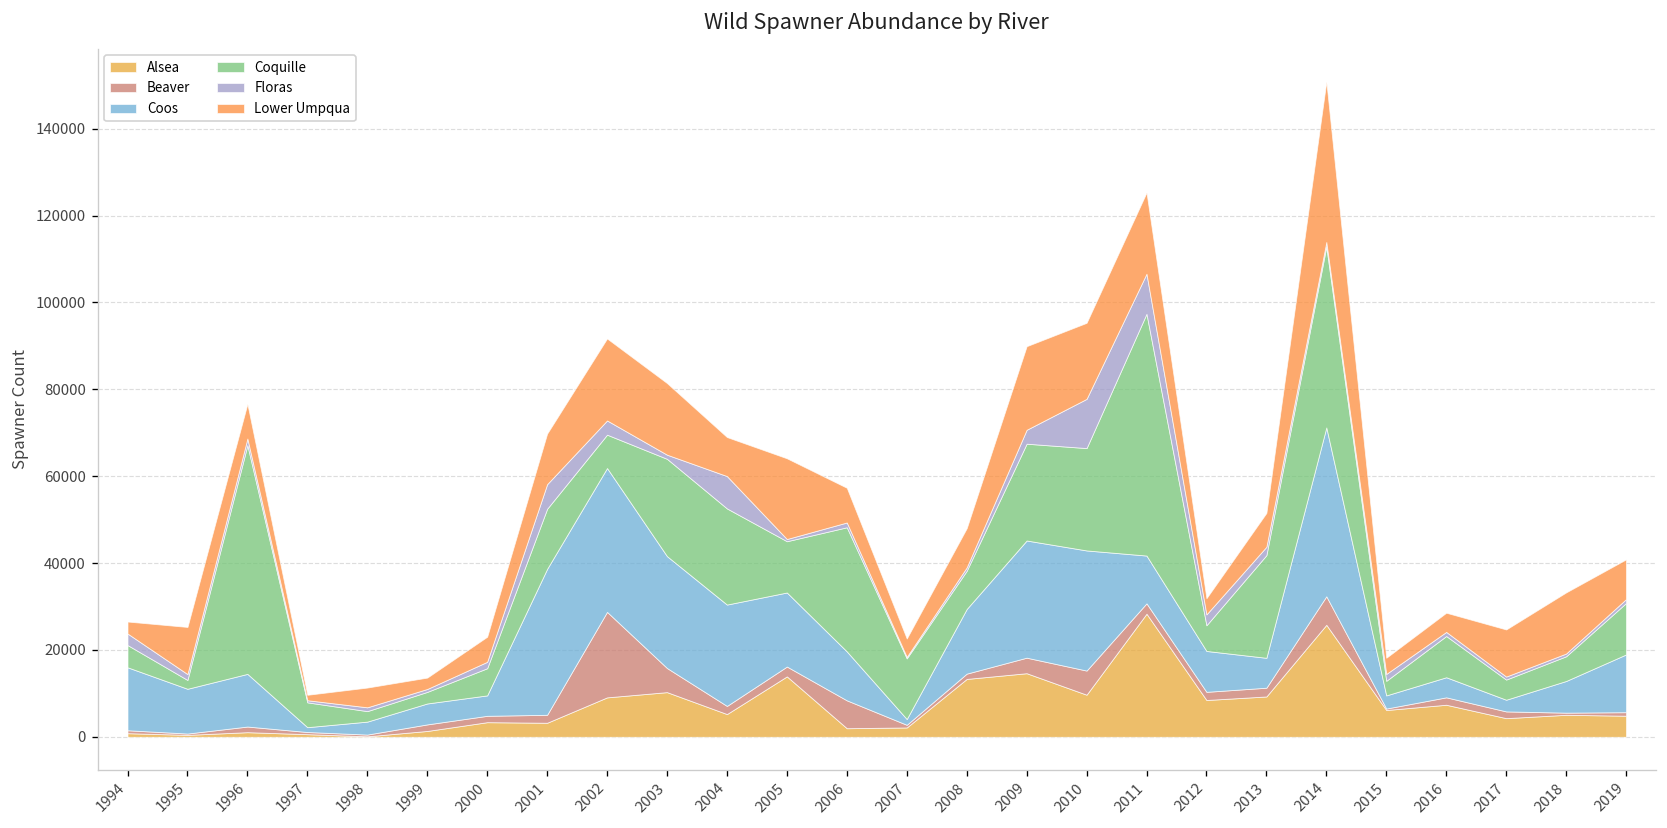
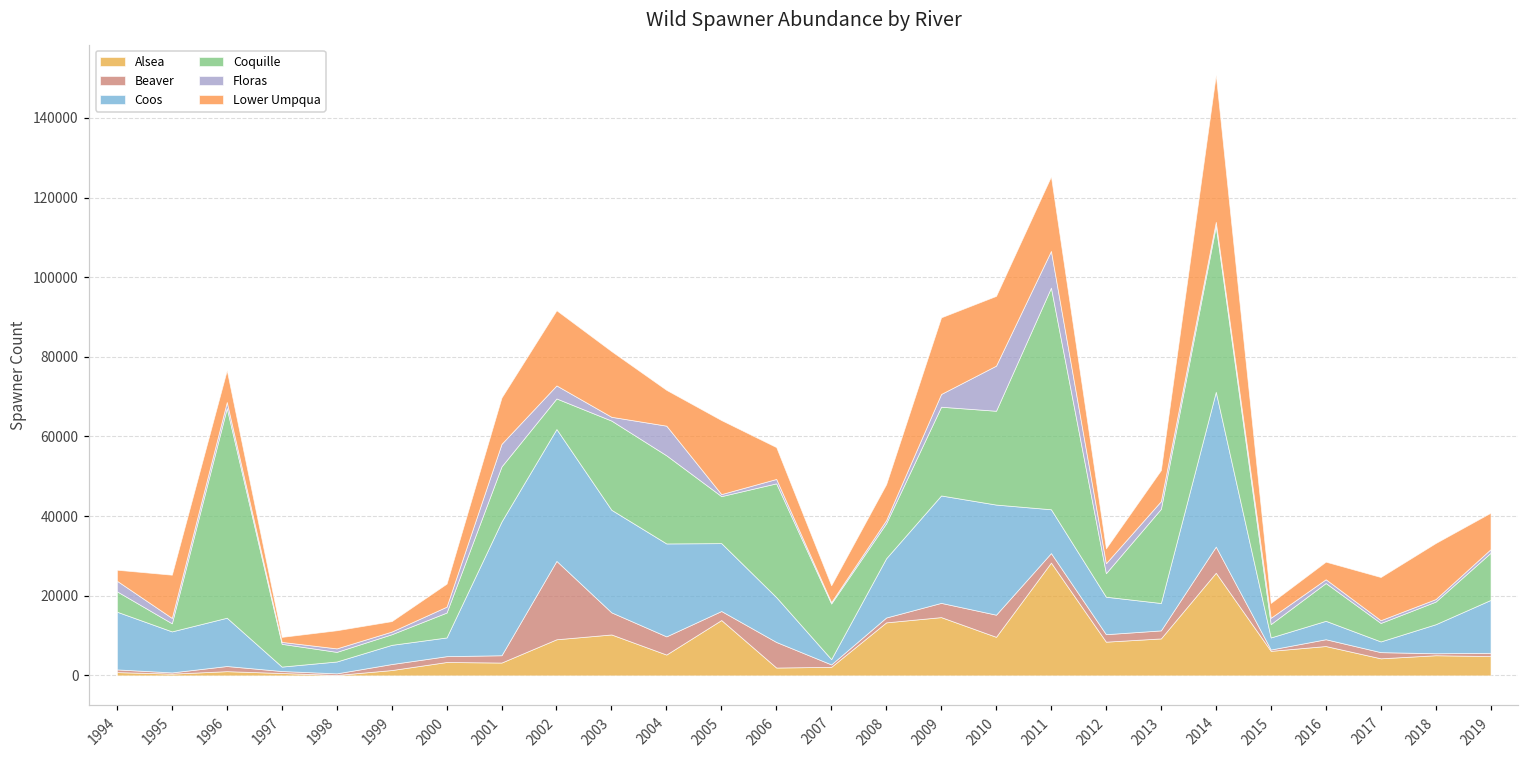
Beaver, 2004: 2000 -> 5000
